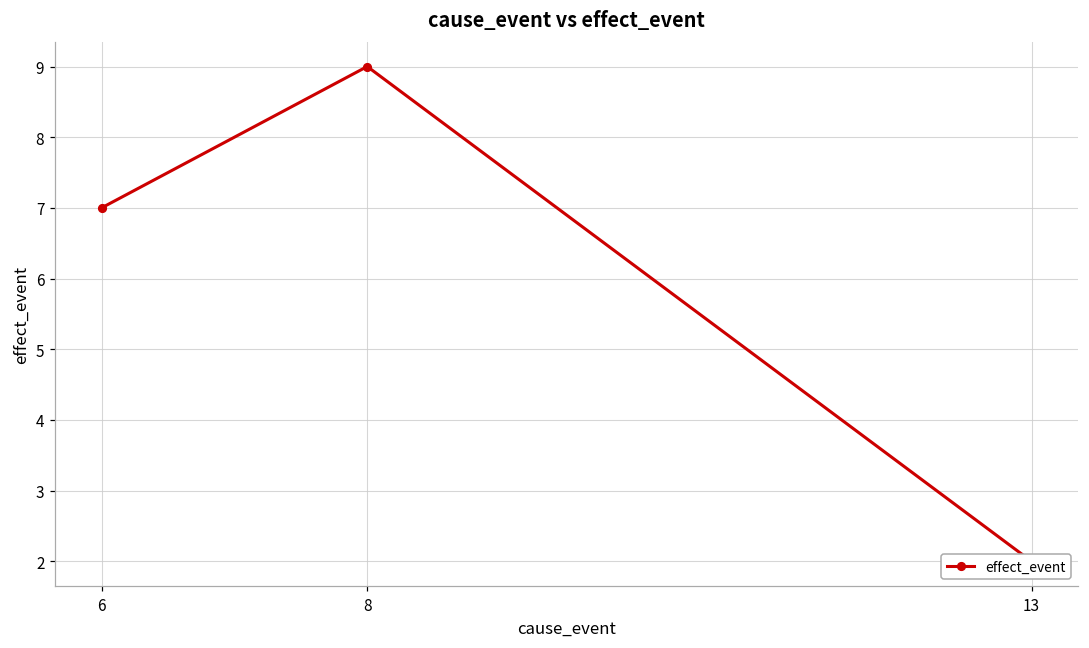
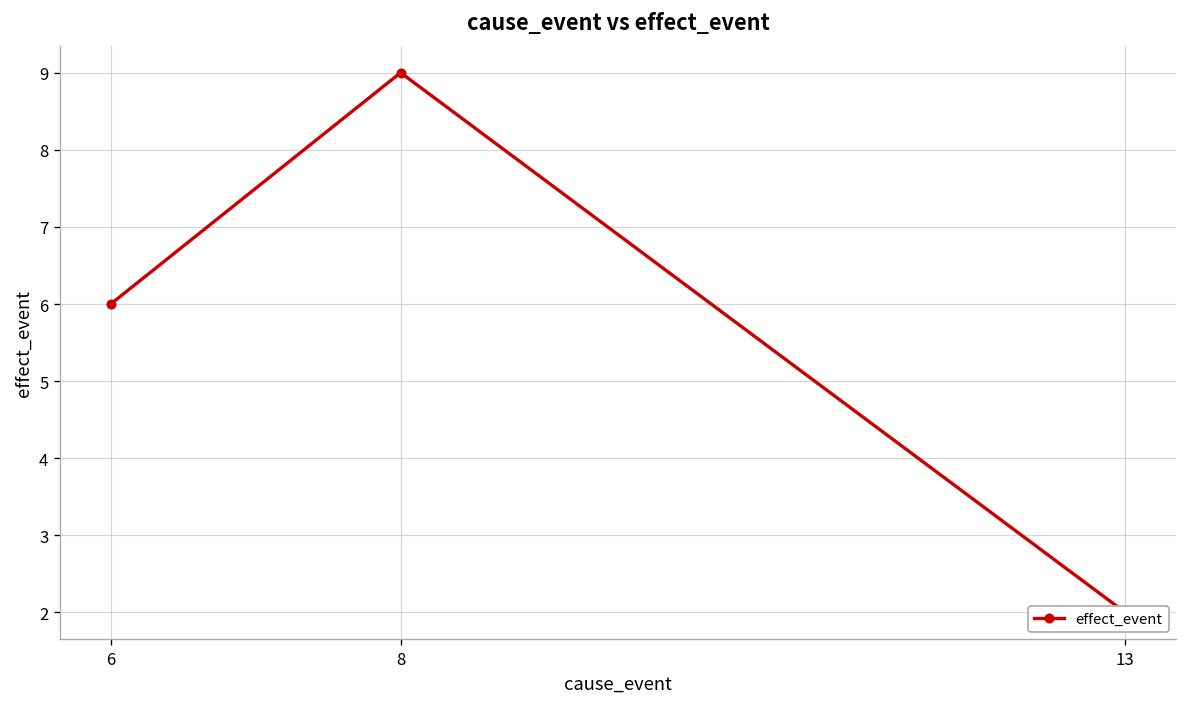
6: 7 -> 6
